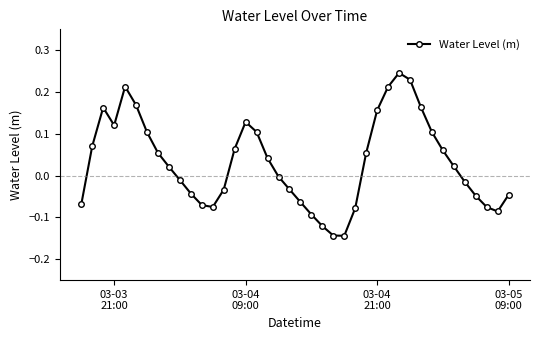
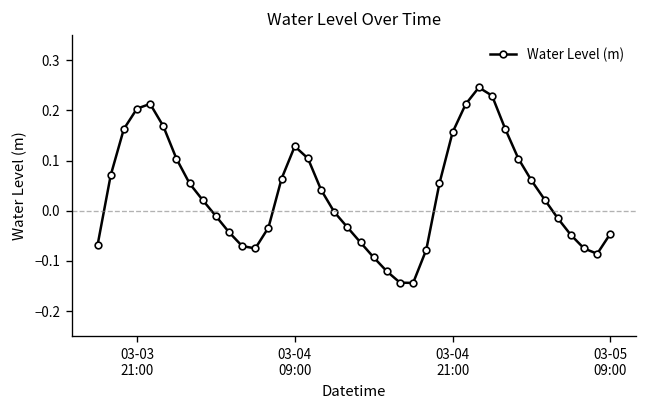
03-03 21:00: 0.12 -> 0.20
